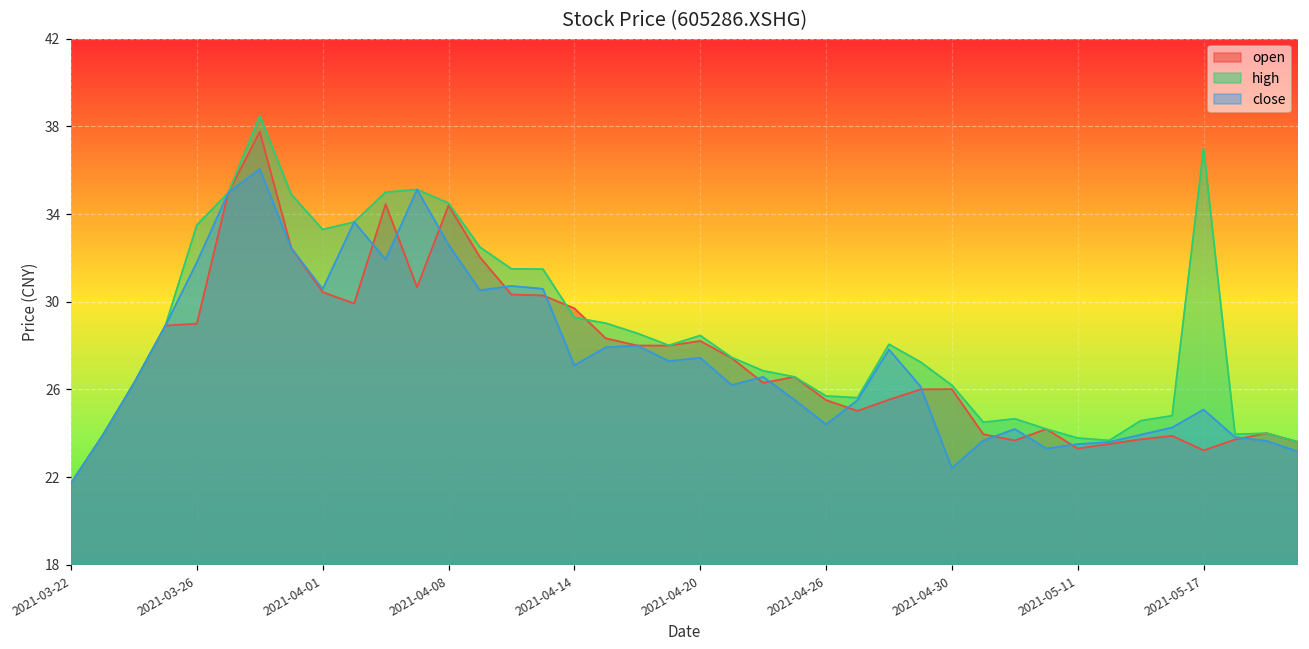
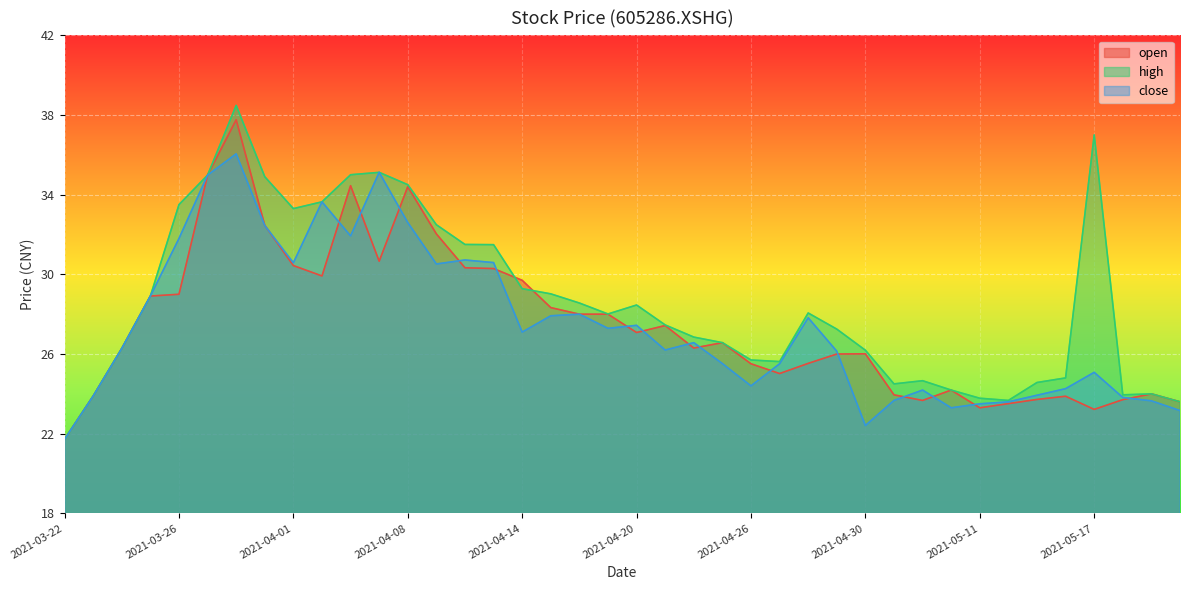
open, 2021-04-20: 28.2 -> 27.1
